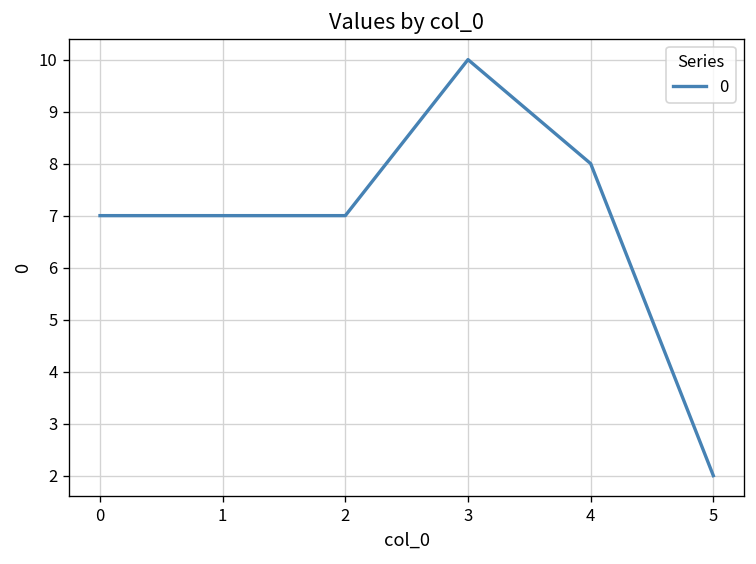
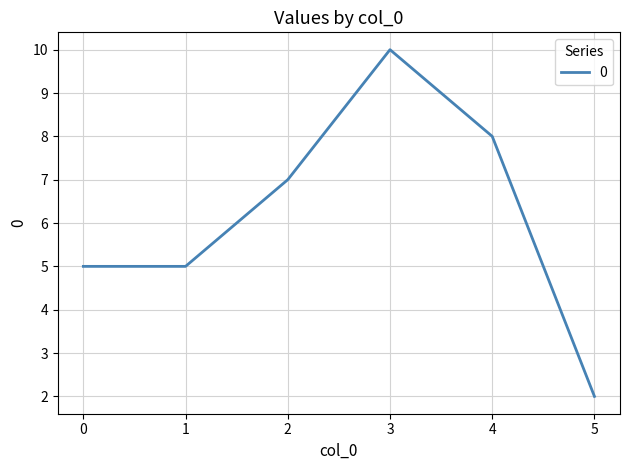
0: 7 -> 5
1: 7 -> 5
